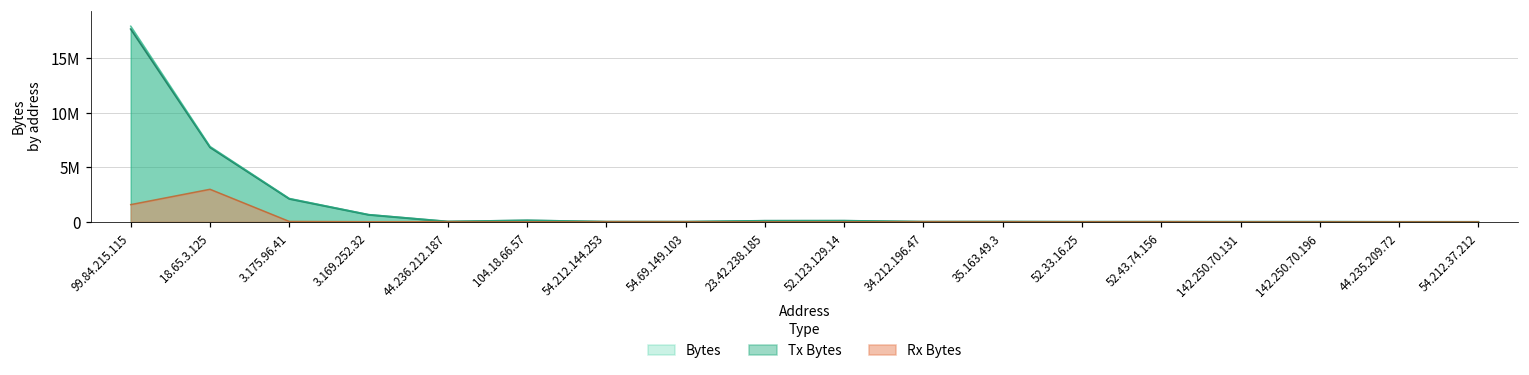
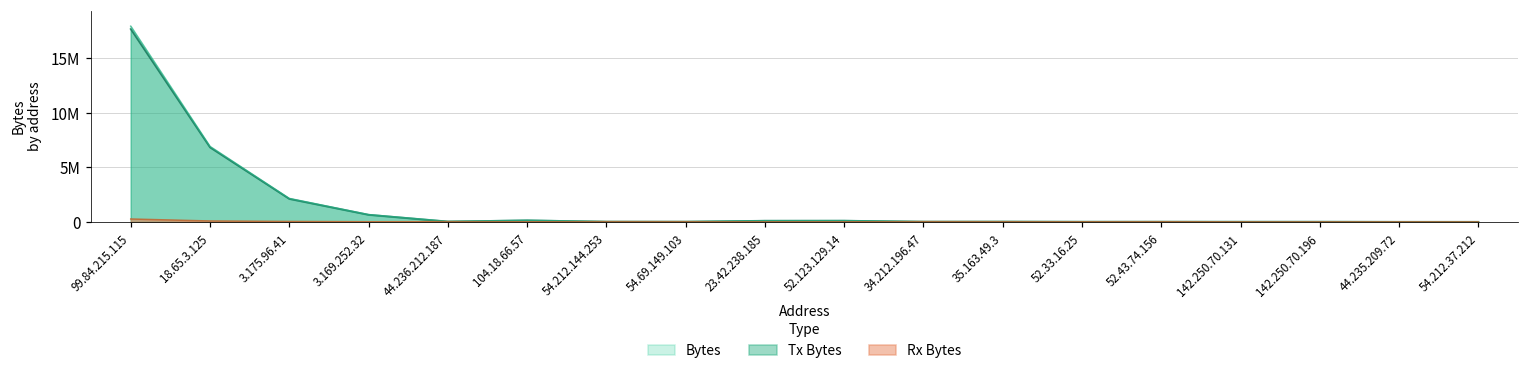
Rx Bytes, 99.84.215.115: 2000000 -> 0
Rx Bytes, 18.65.3.125: 3000000 -> 0
